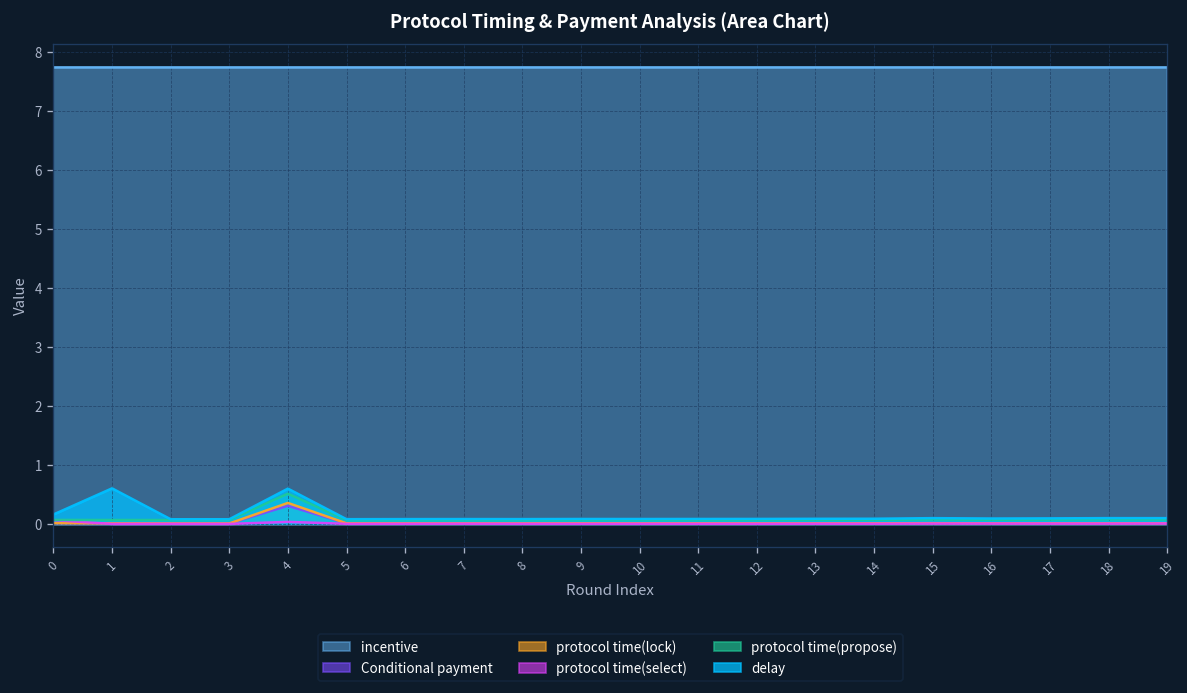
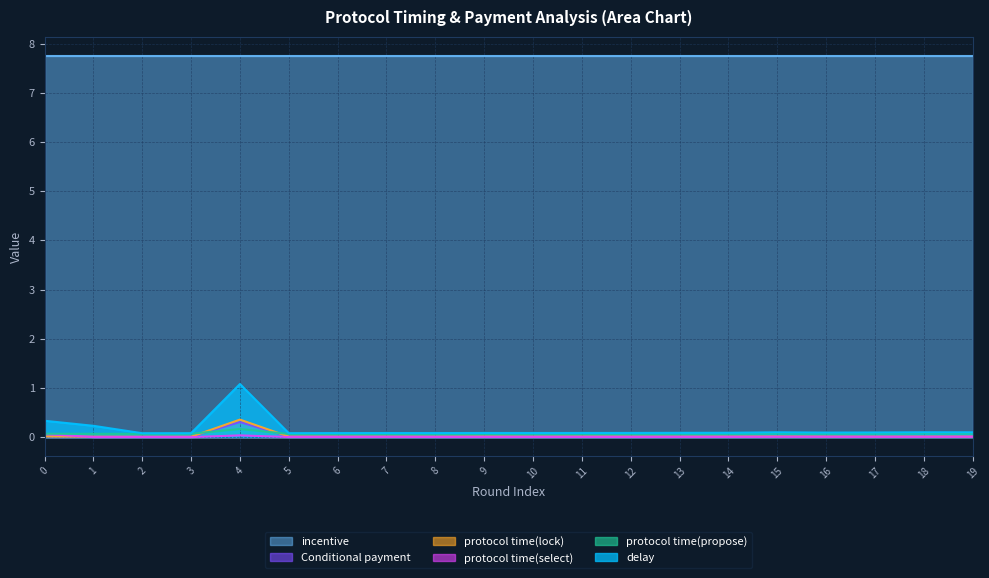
delay, 0: 0.2 -> 0.3
delay, 1: 0.6 -> 0.2
protocol time(propose), 4: 0.5 -> 0.2
delay, 4: 0.6 -> 1.1
